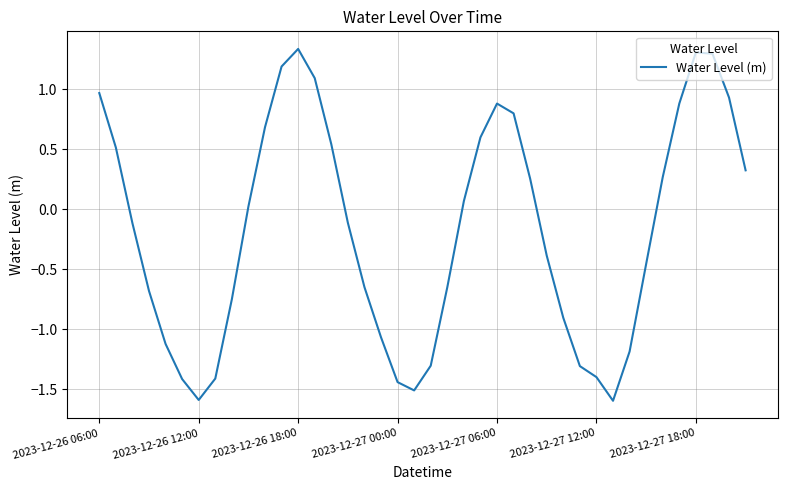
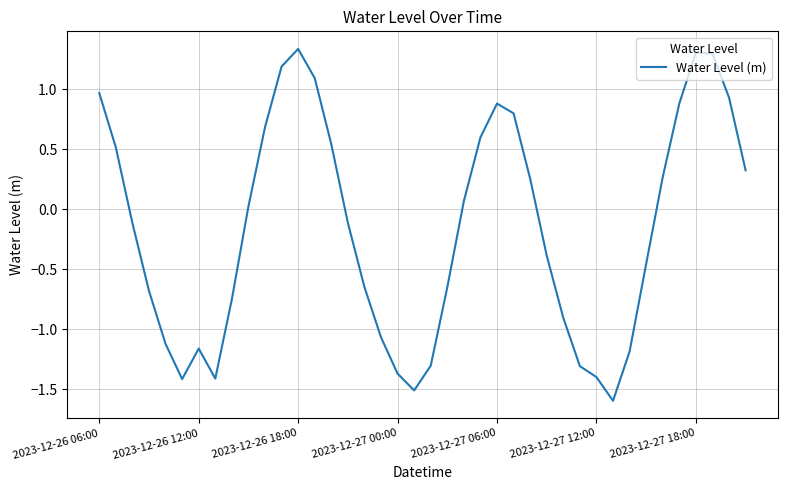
2023-12-26 12:00: -1.59 -> -1.16
2023-12-27 00:00: -1.44 -> -1.37
